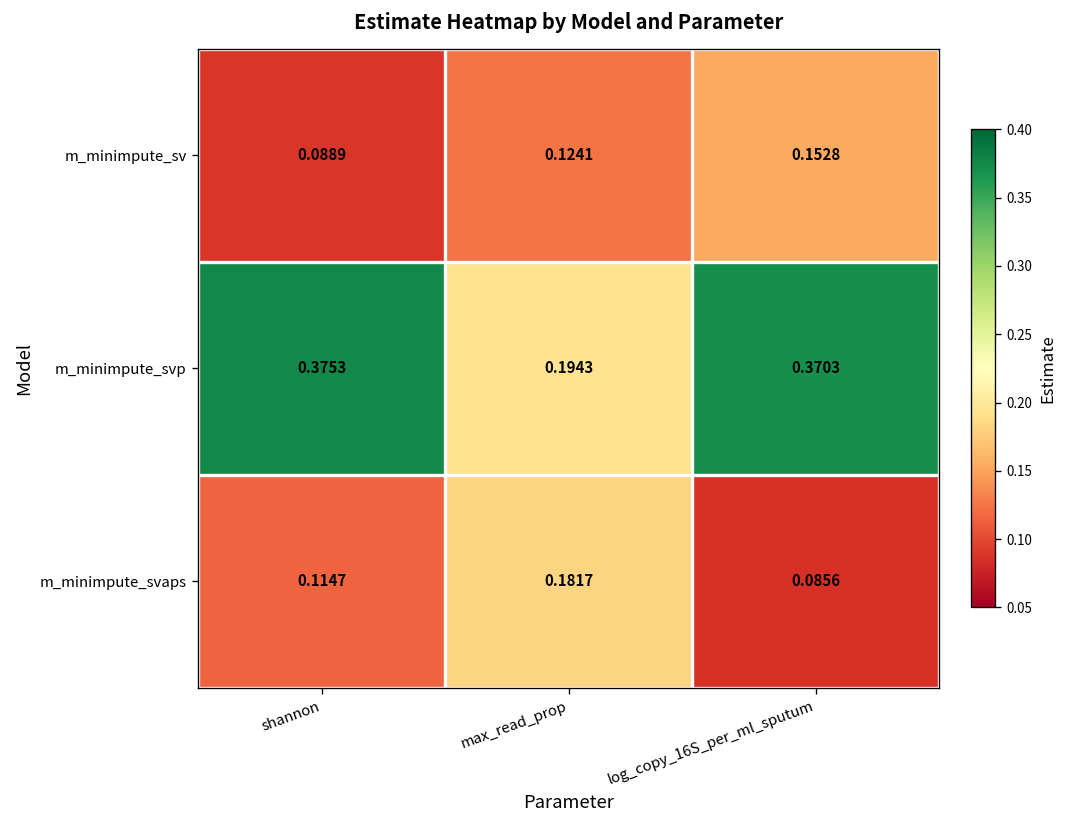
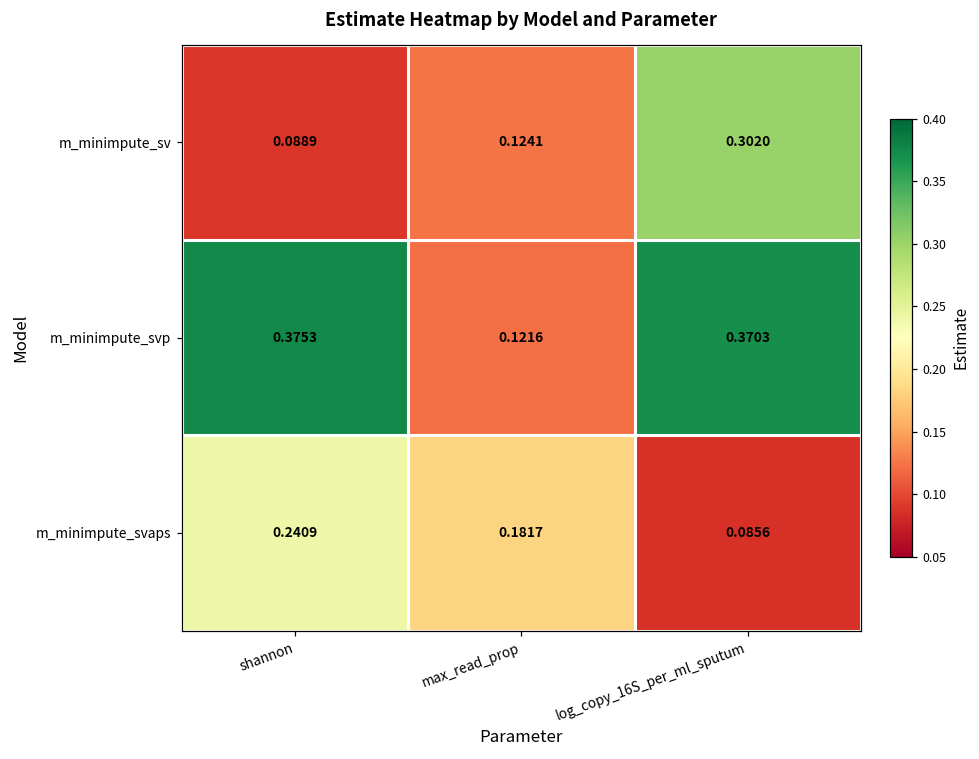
m_minimpute_sv, log_copy_16S_per_ml_sputum: 0.1528 -> 0.3020
m_minimpute_svp, max_read_prop: 0.1943 -> 0.1216
m_minimpute_svaps, shannon: 0.1147 -> 0.2409
